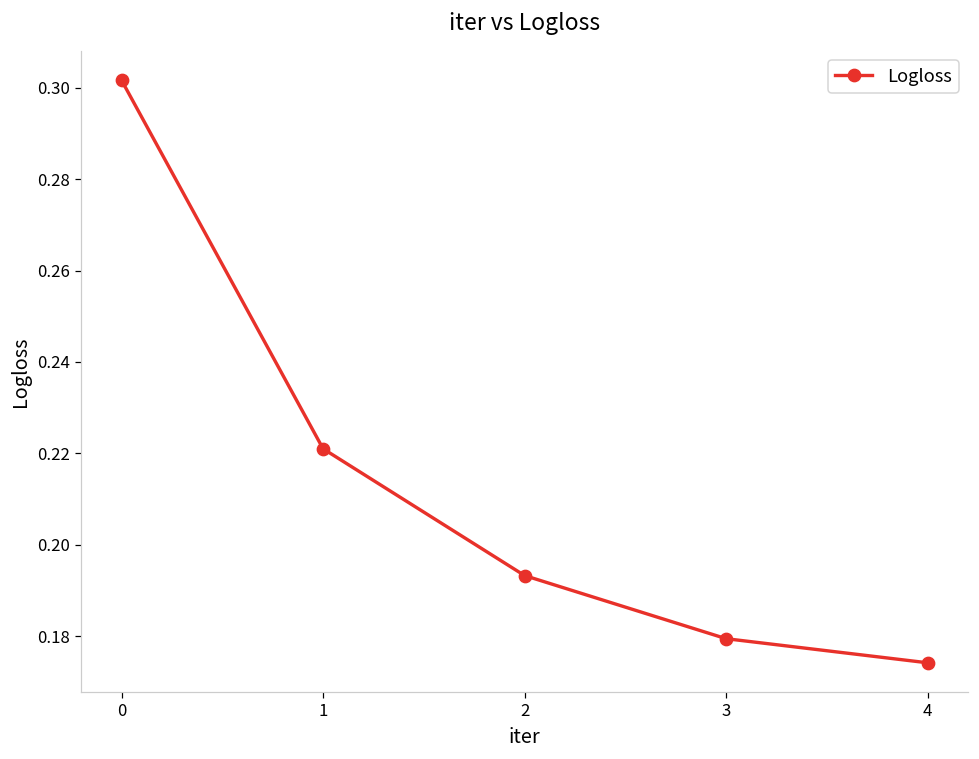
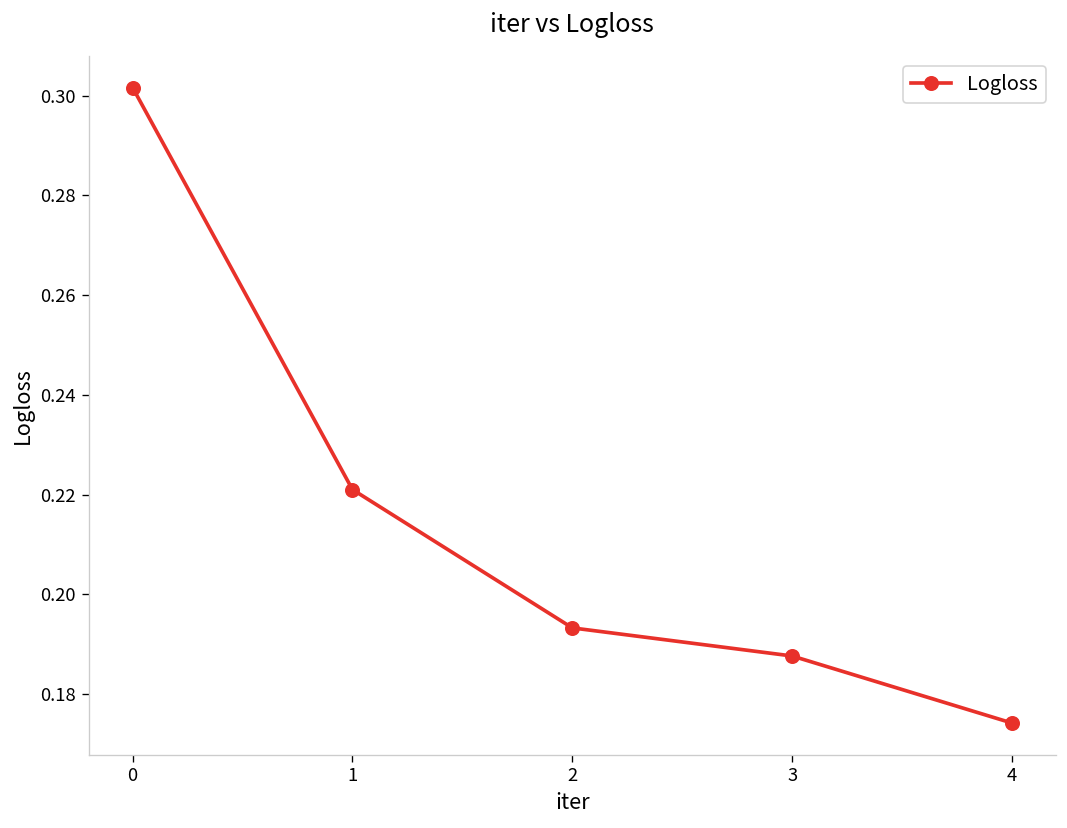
3: 0.179 -> 0.188
